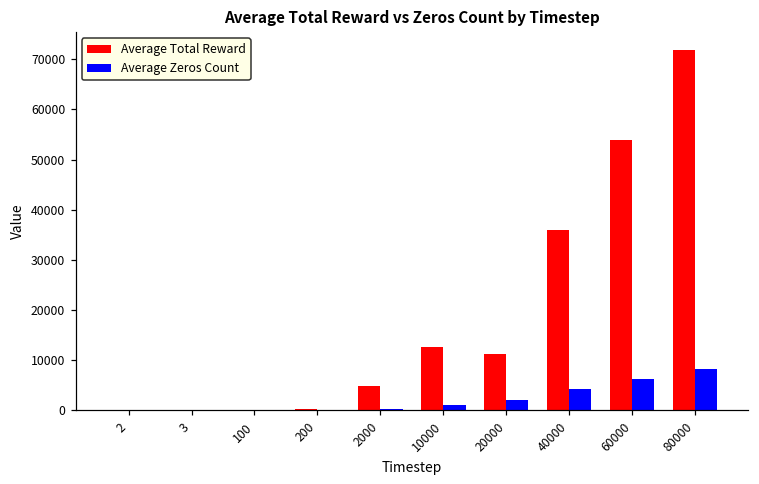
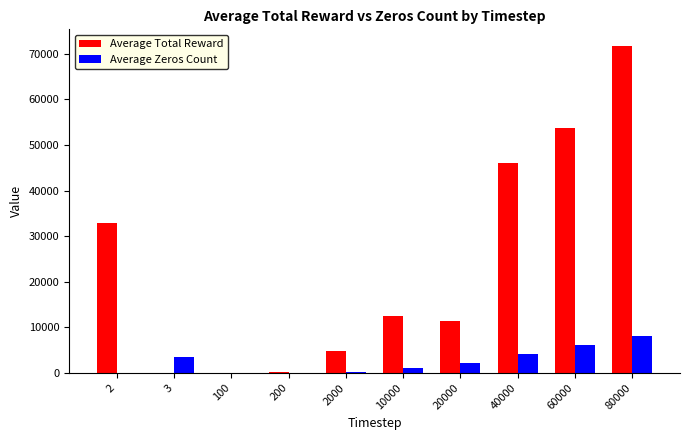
Average Total Reward, 2: 0 -> 33000
Average Zeros Count, 3: 0 -> 3000
Average Total Reward, 40000: 36000 -> 46000
